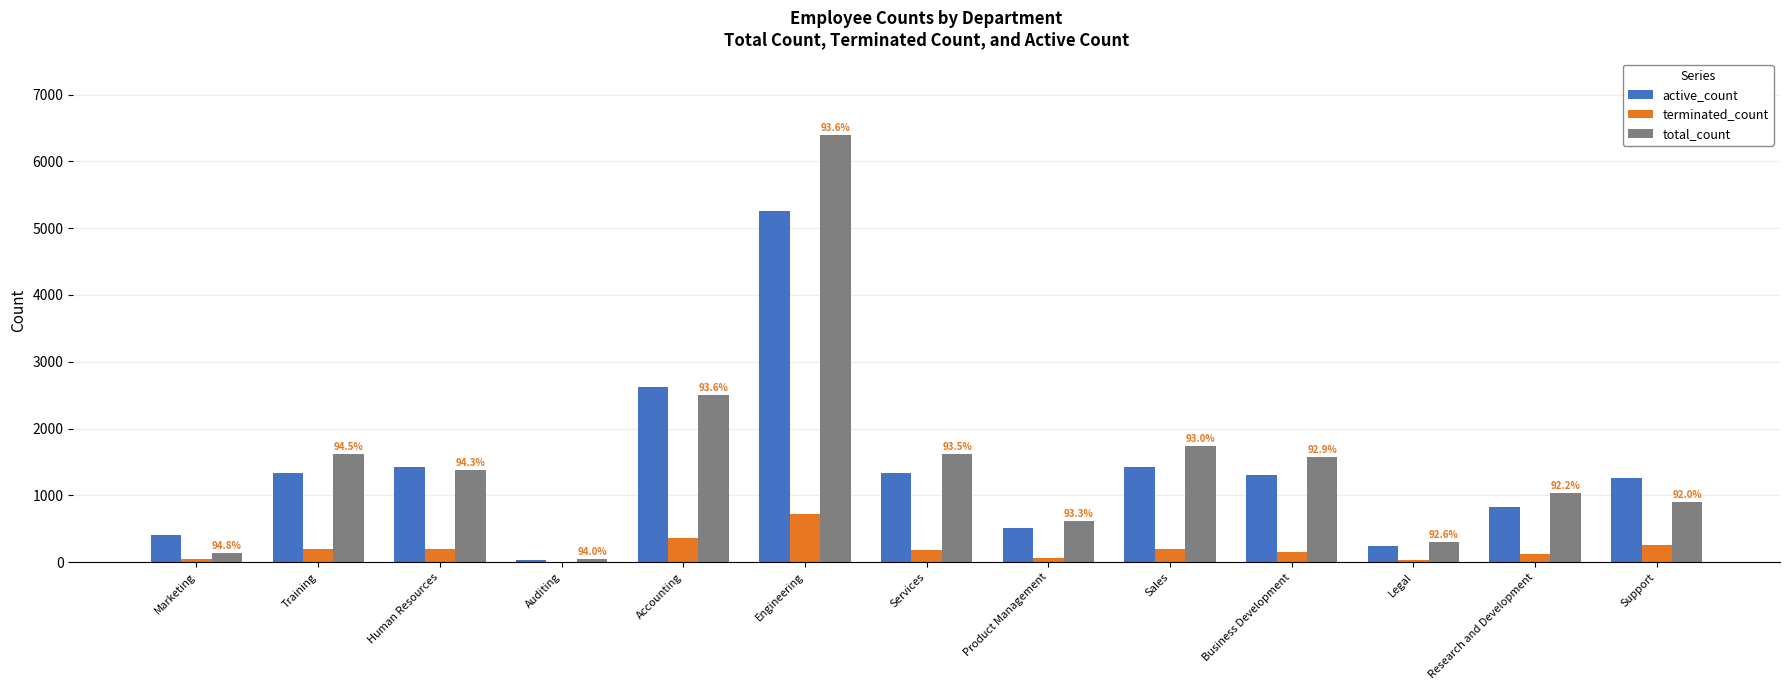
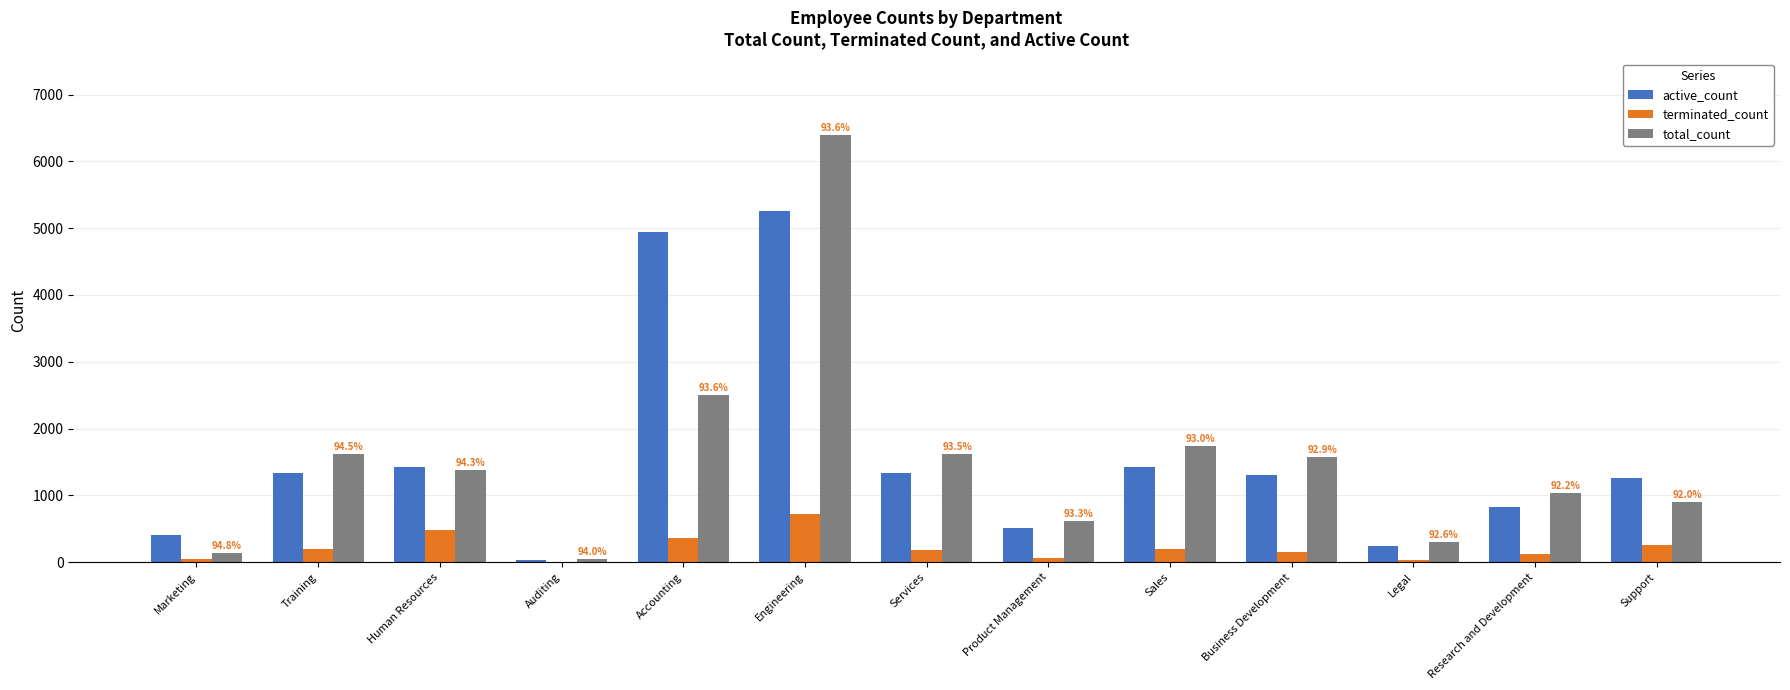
terminated_count, Human Resources: 200 -> 500
active_count, Accounting: 2600 -> 4900
